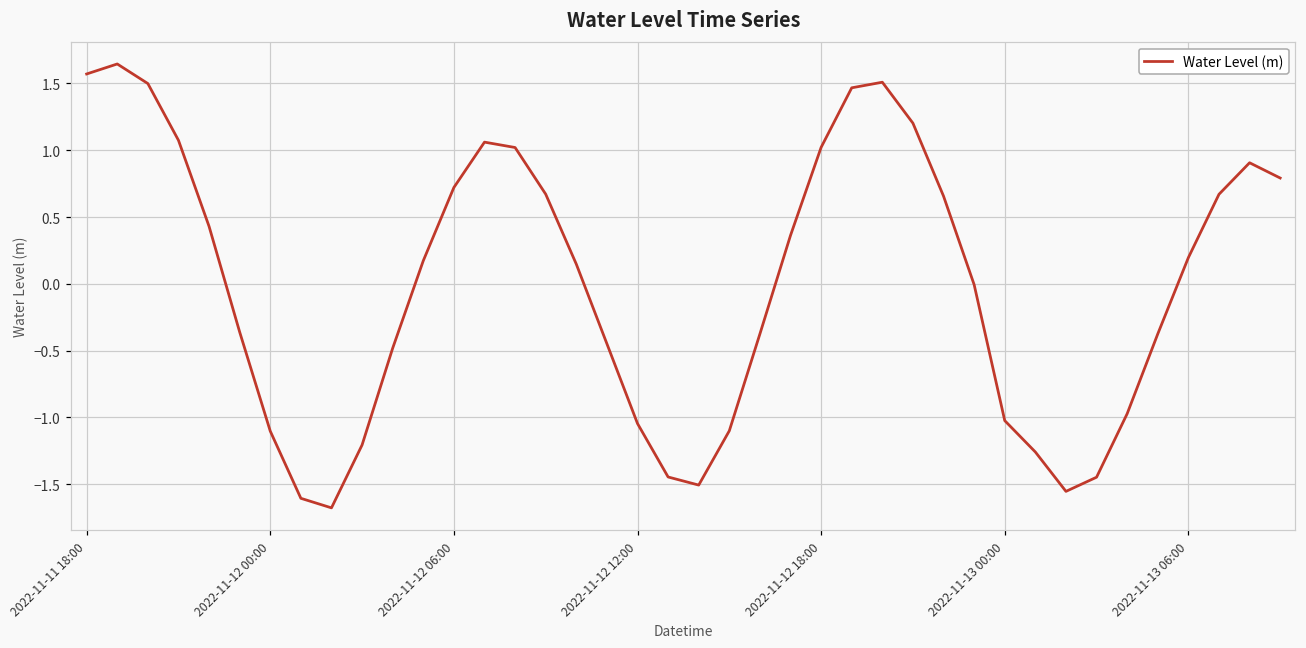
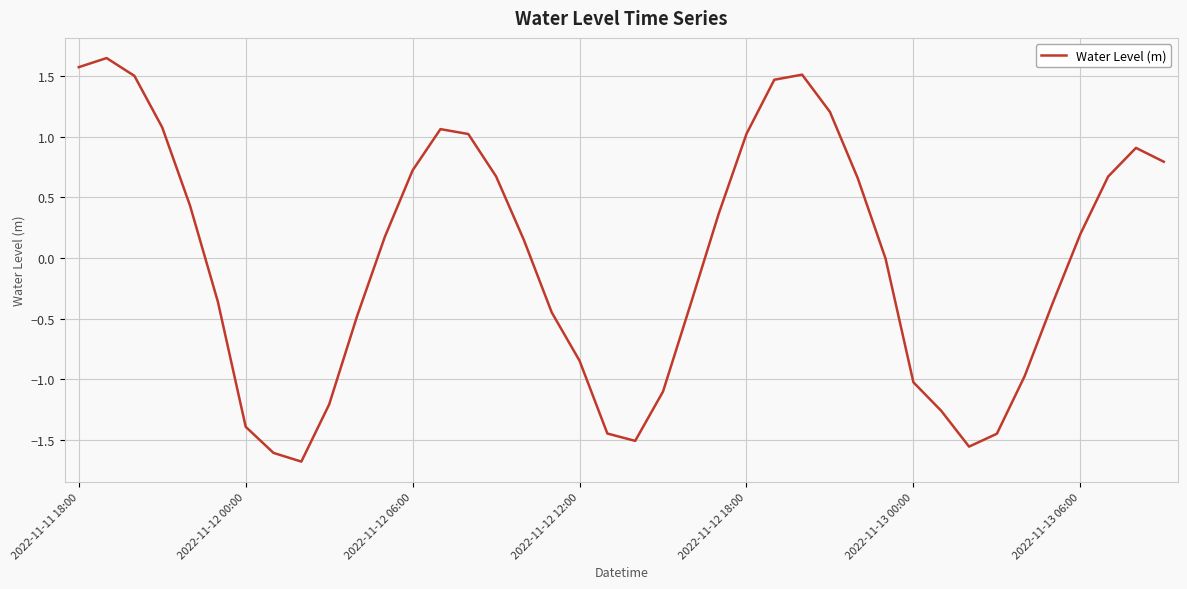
2022-11-12 00:00: -1.10 -> -1.39
2022-11-12 12:00: -1.05 -> -0.85
